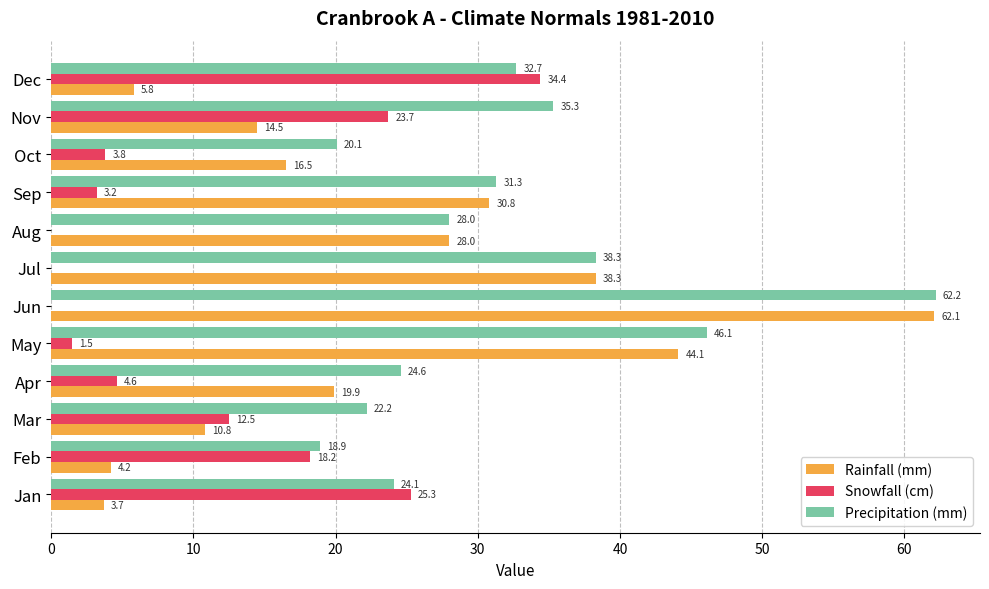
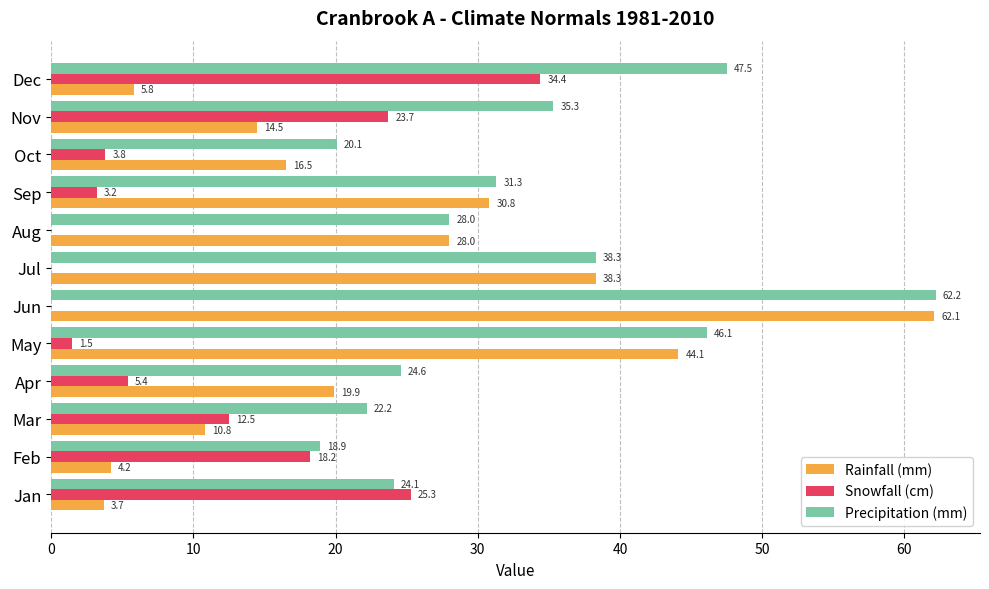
Precipitation (mm), Dec: 32.7 -> 47.5
Snowfall (cm), Apr: 4.6 -> 5.4
